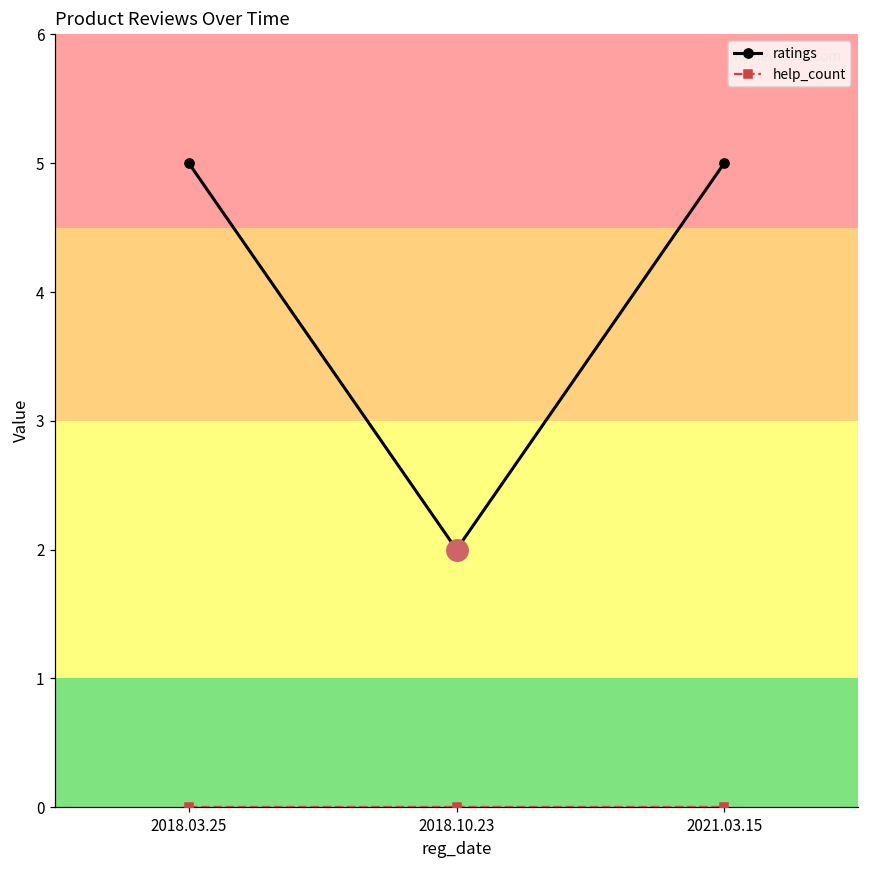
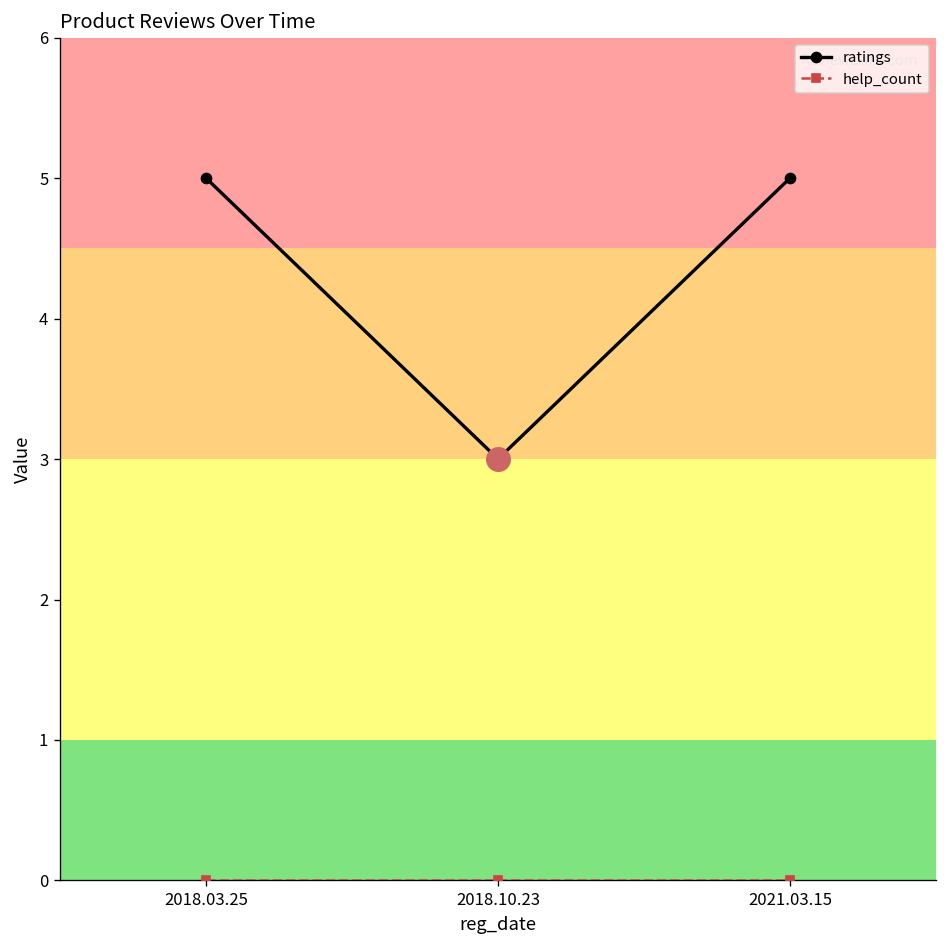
ratings, 2018.10.23: 2 -> 3
